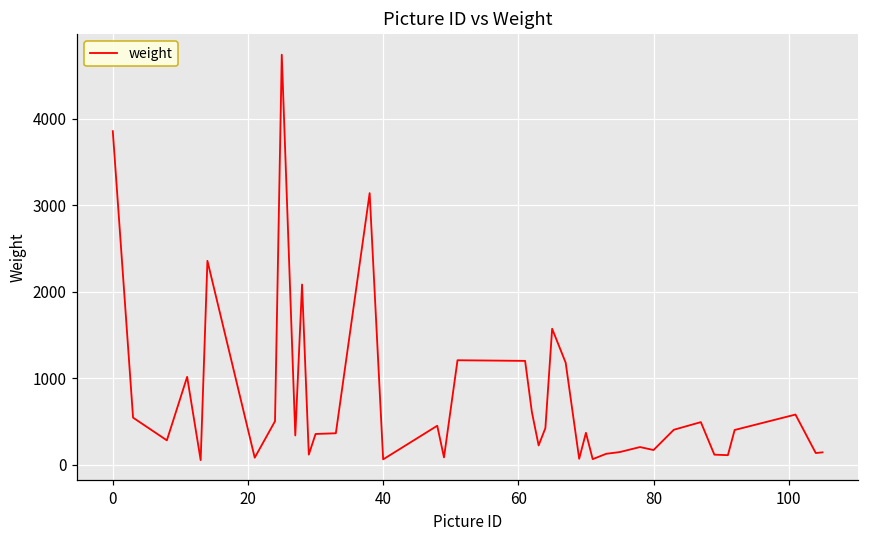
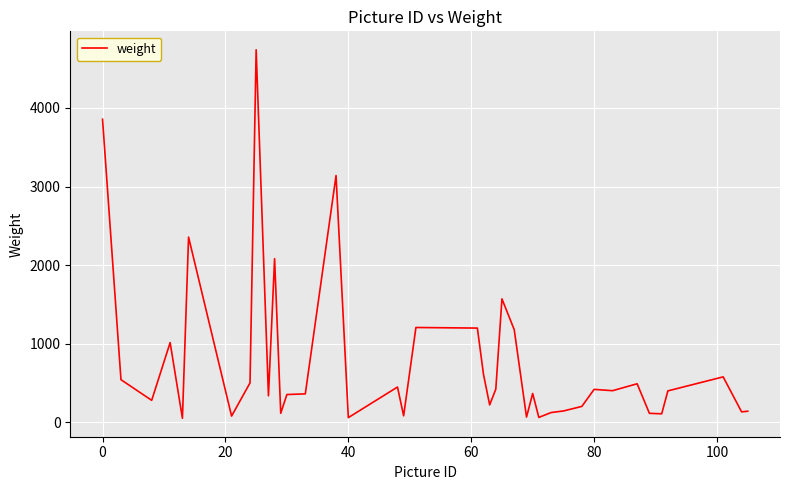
80: 200 -> 400
